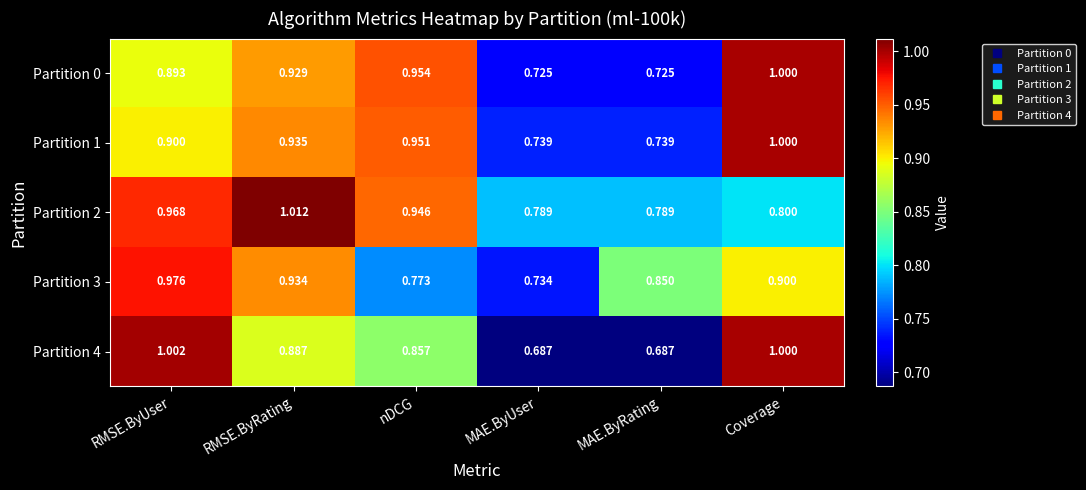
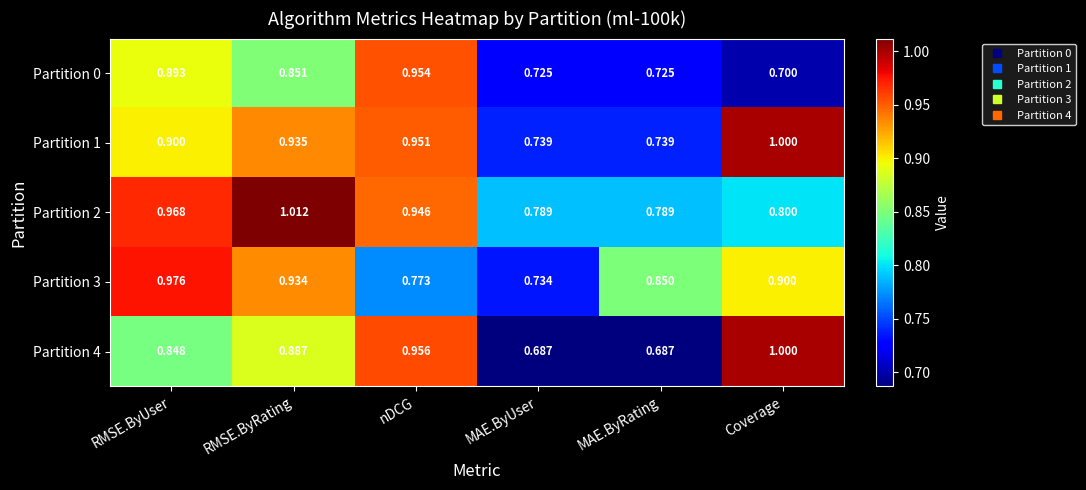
Partition 0, RMSE.ByRating: 0.929 -> 0.851
Partition 0, Coverage: 1.000 -> 0.700
Partition 4, RMSE.ByUser: 1.002 -> 0.848
Partition 4, nDCG: 0.857 -> 0.956
